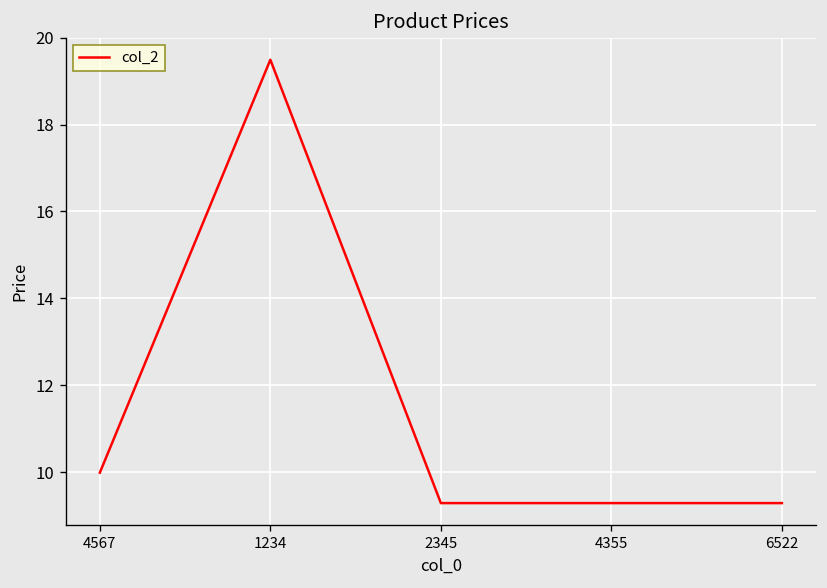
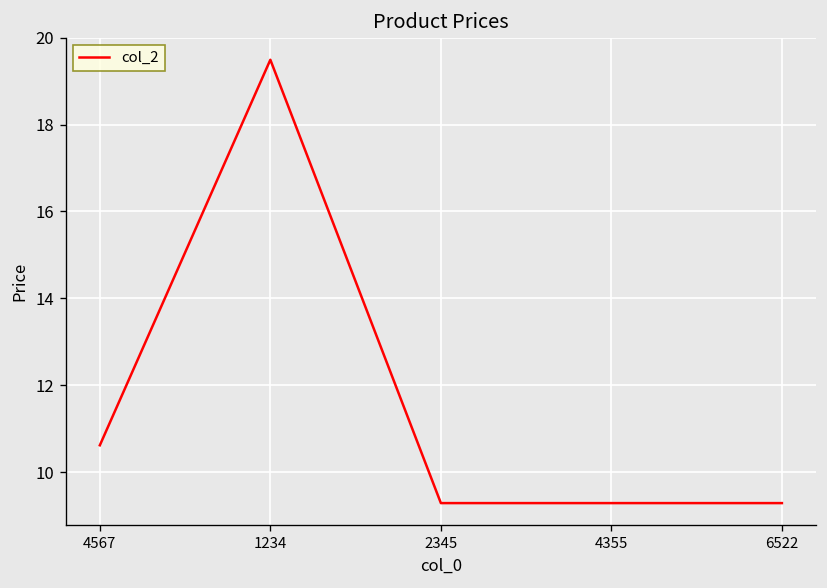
4567: 10.0 -> 10.6
